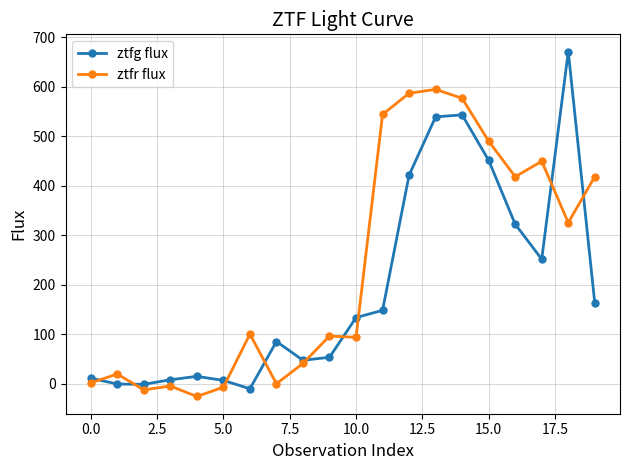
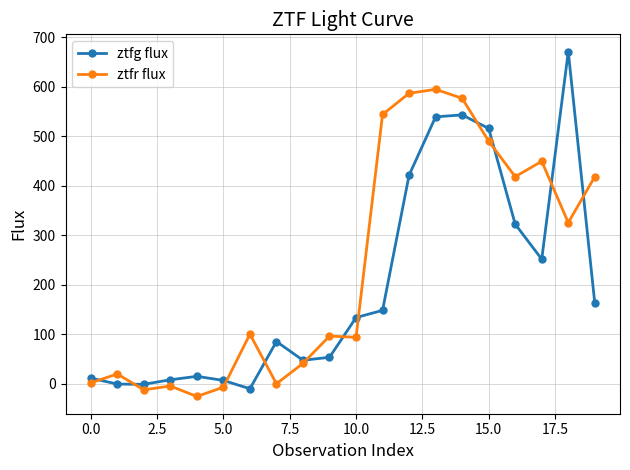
ztfg flux, 15.0: 450 -> 520
